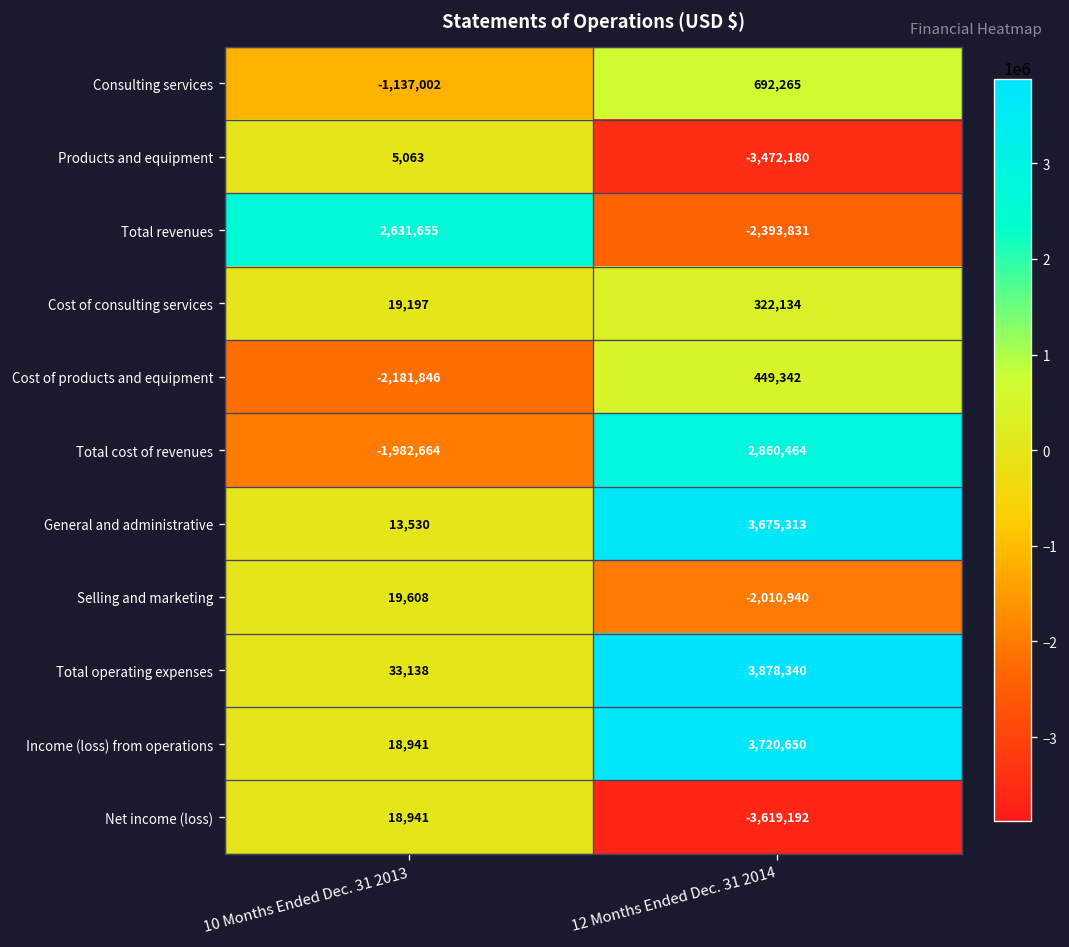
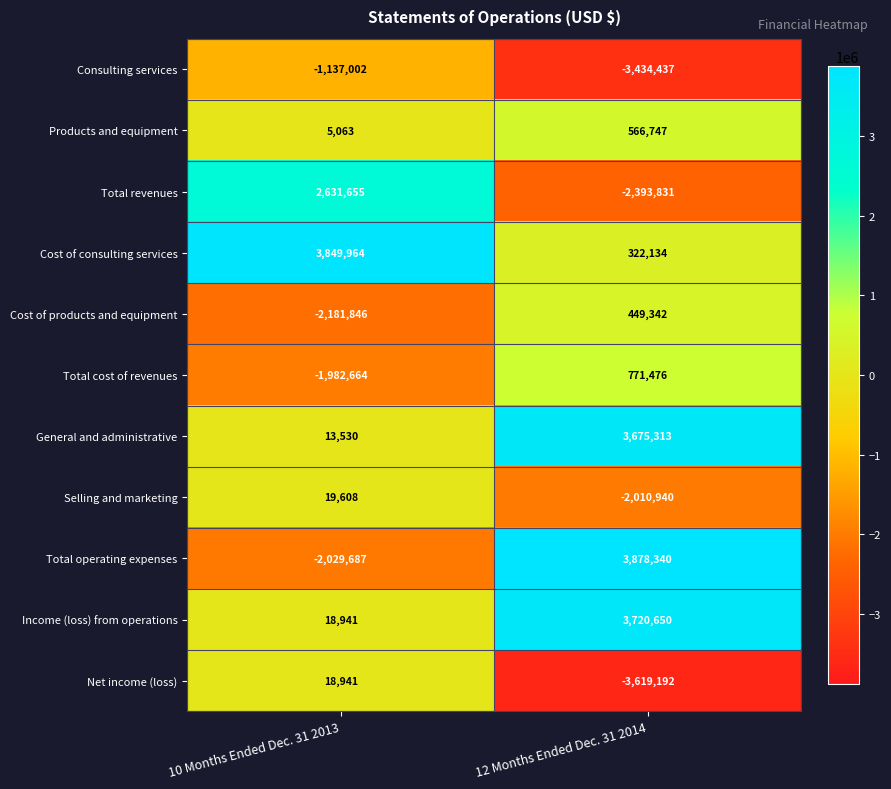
Consulting services, 12 Months Ended Dec. 31 2014: 692,265 -> -3,434,437
Products and equipment, 12 Months Ended Dec. 31 2014: -3,472,180 -> 566,747
Cost of consulting services, 10 Months Ended Dec. 31 2013: 19,197 -> 3,849,964
Total cost of revenues, 12 Months Ended Dec. 31 2014: 2,860,464 -> 771,476
Total operating expenses, 10 Months Ended Dec. 31 2013: 33,138 -> -2,029,687
